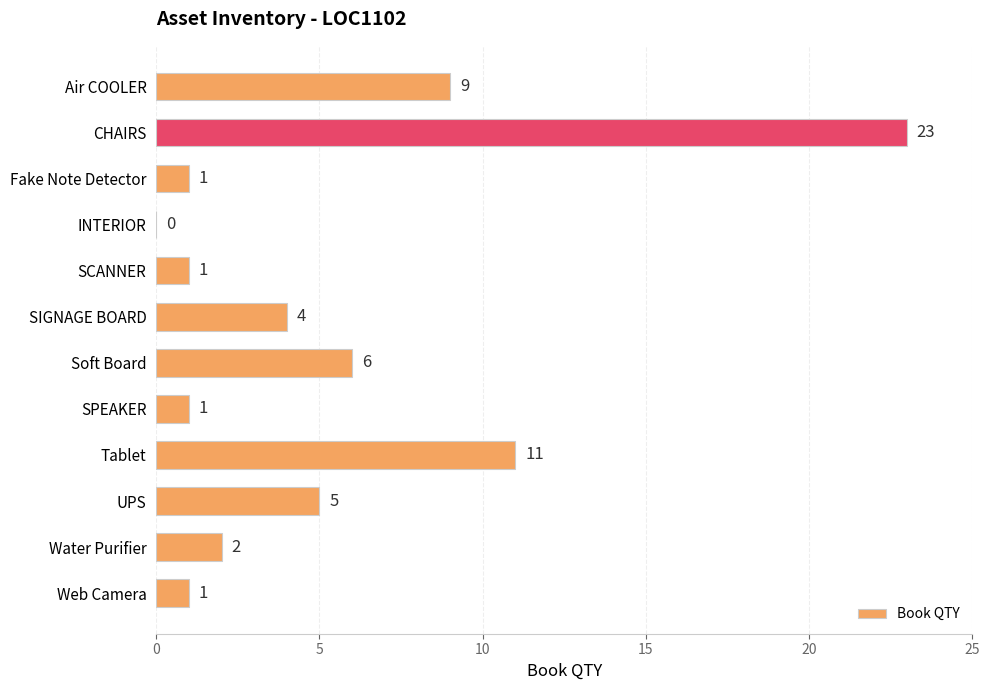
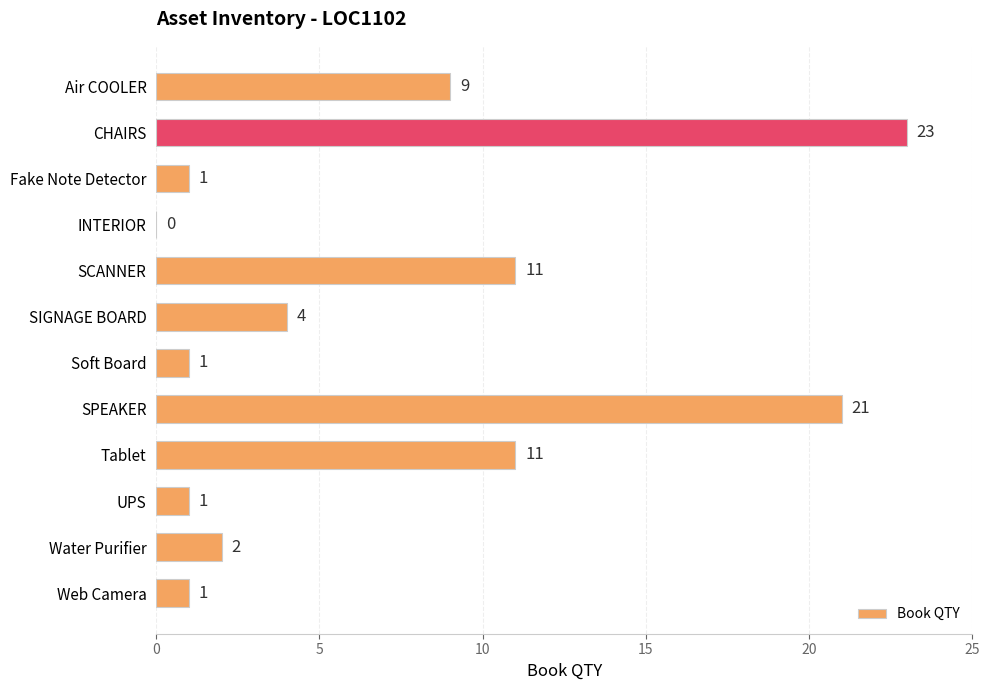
SCANNER: 1 -> 11
Soft Board: 6 -> 1
SPEAKER: 1 -> 21
UPS: 5 -> 1
